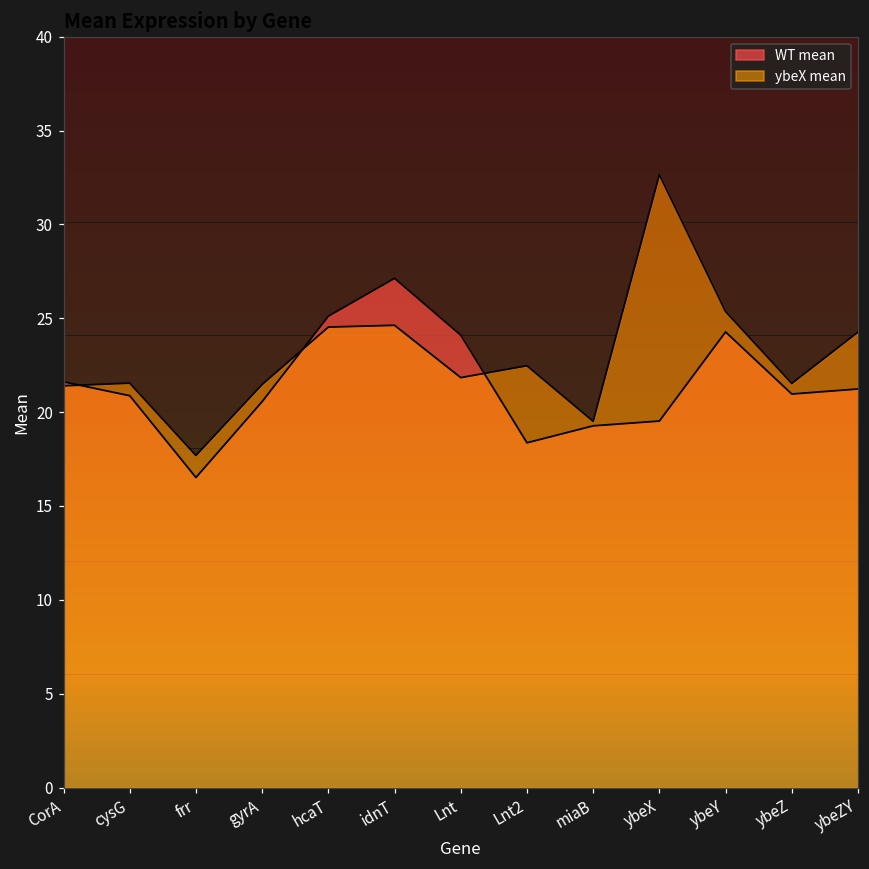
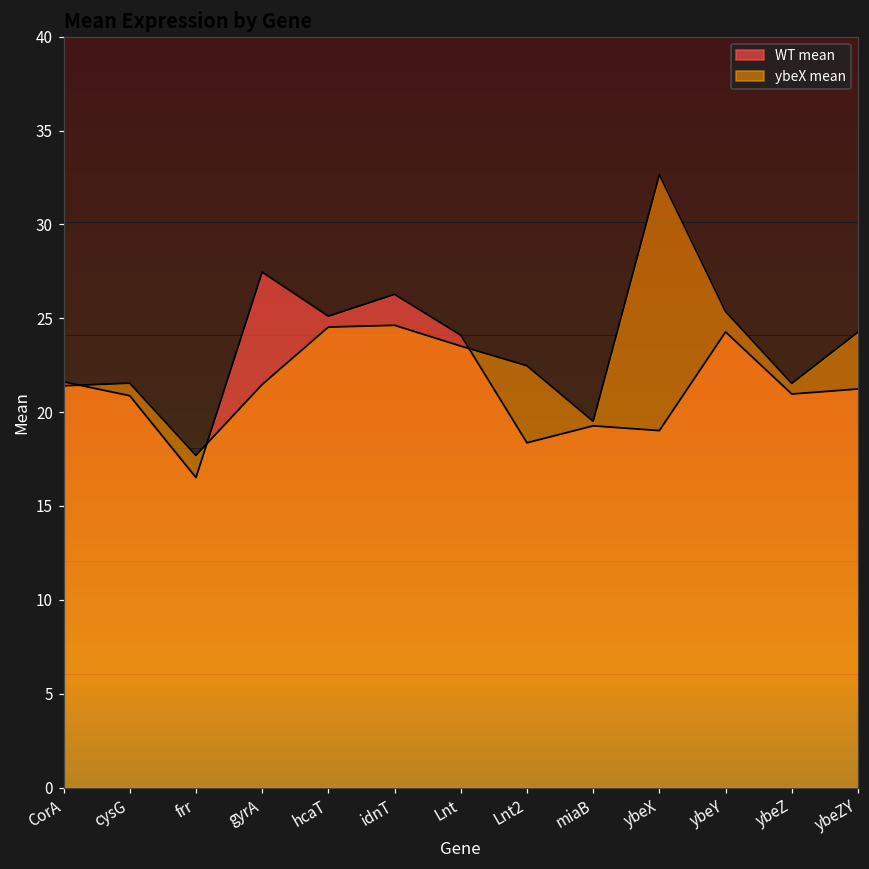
WT mean, gyrA: 20.6 -> 27.5
WT mean, idnT: 27.1 -> 26.3
ybeX mean, Lnt: 21.8 -> 23.5
WT mean, ybeX: 19.5 -> 19.0
